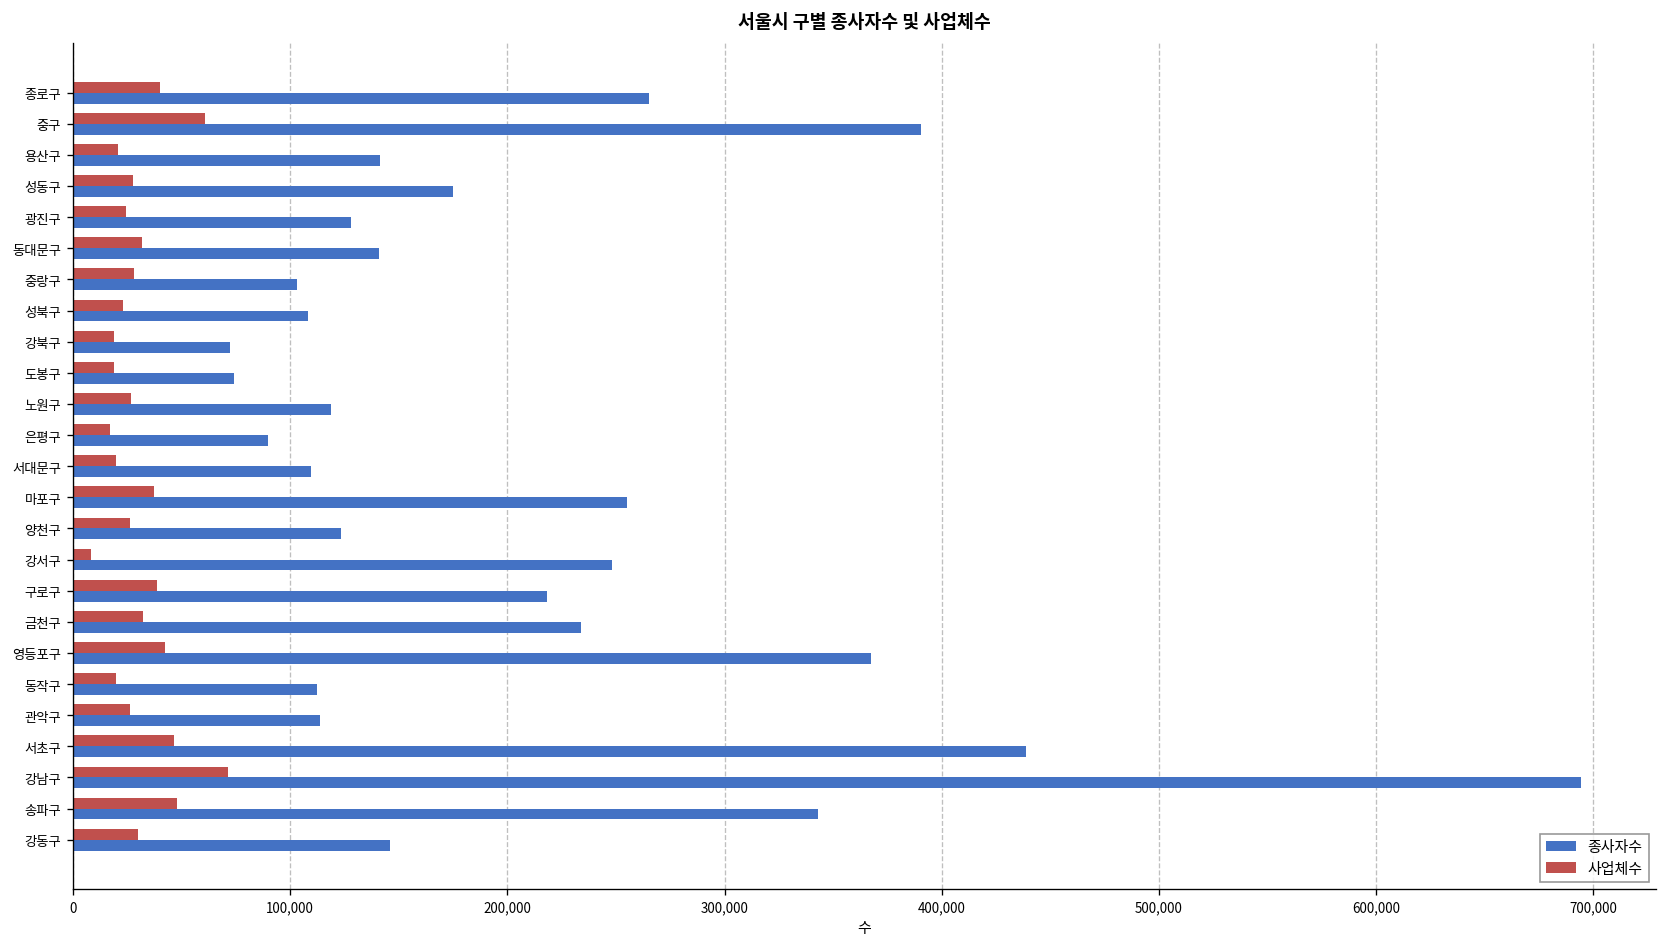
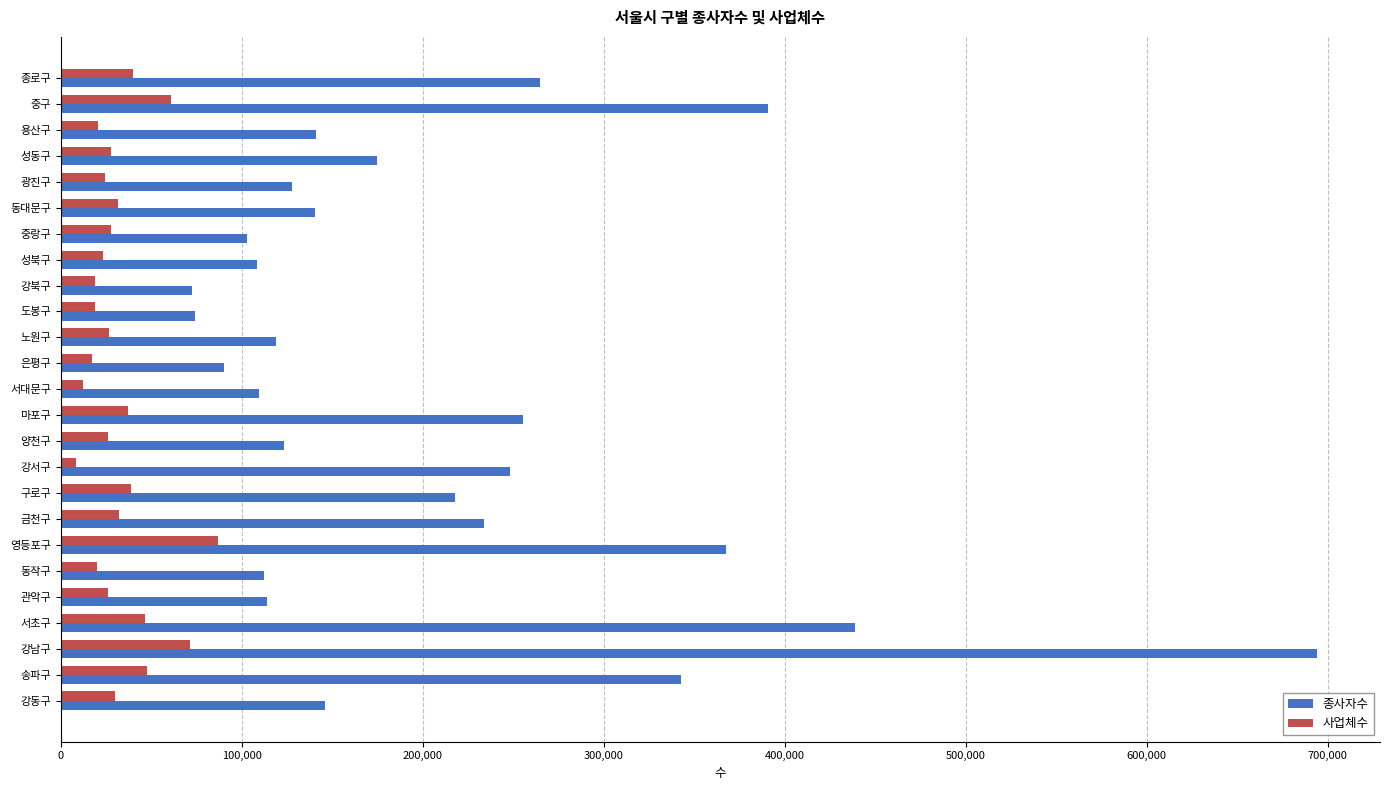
사업체수, 서대문구: 20,000 -> 12,000
사업체수, 영등포구: 43,000 -> 87,000
